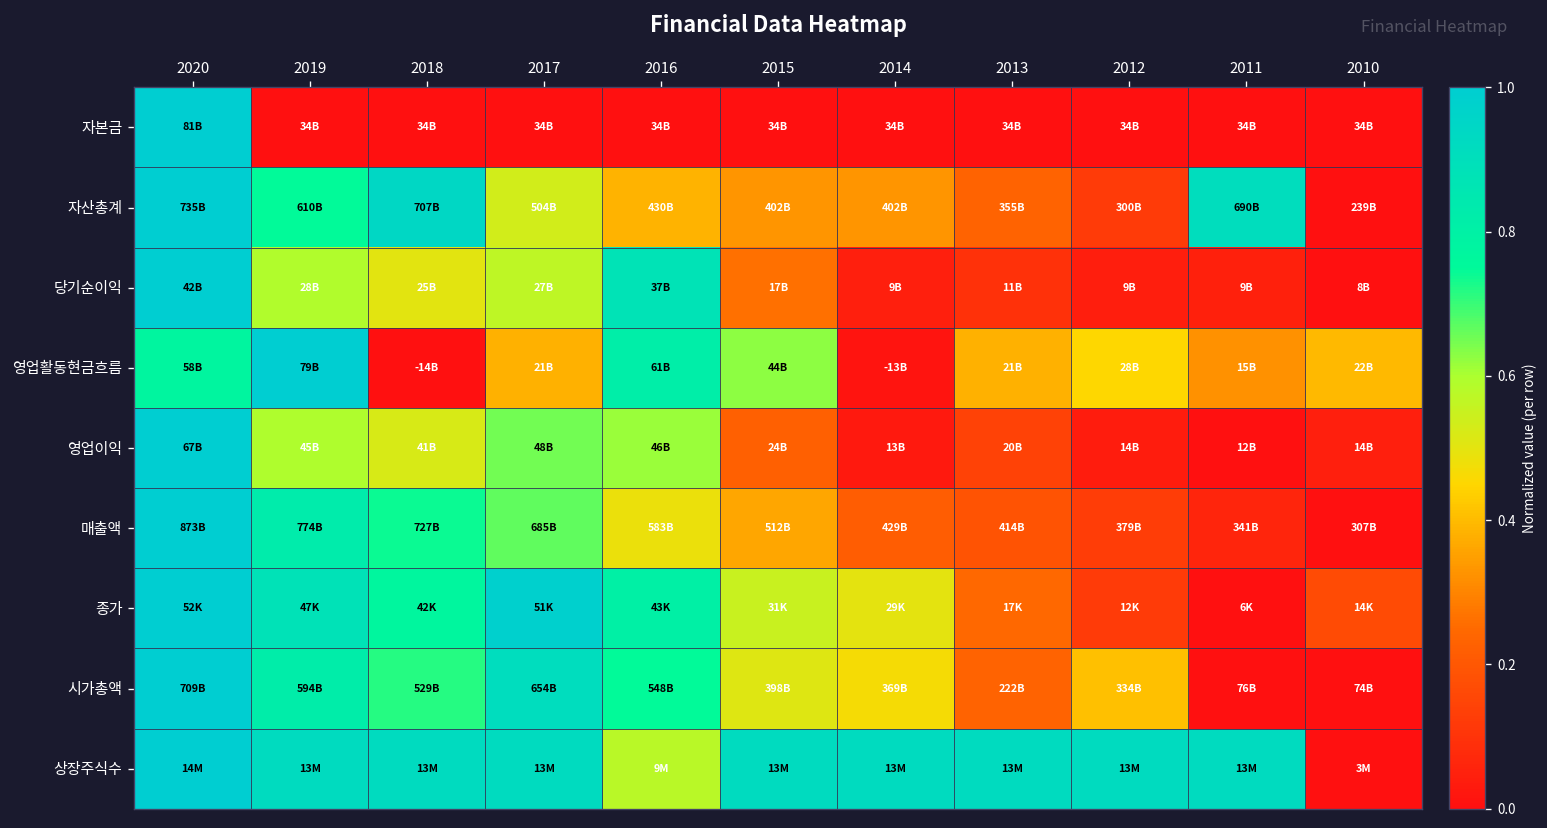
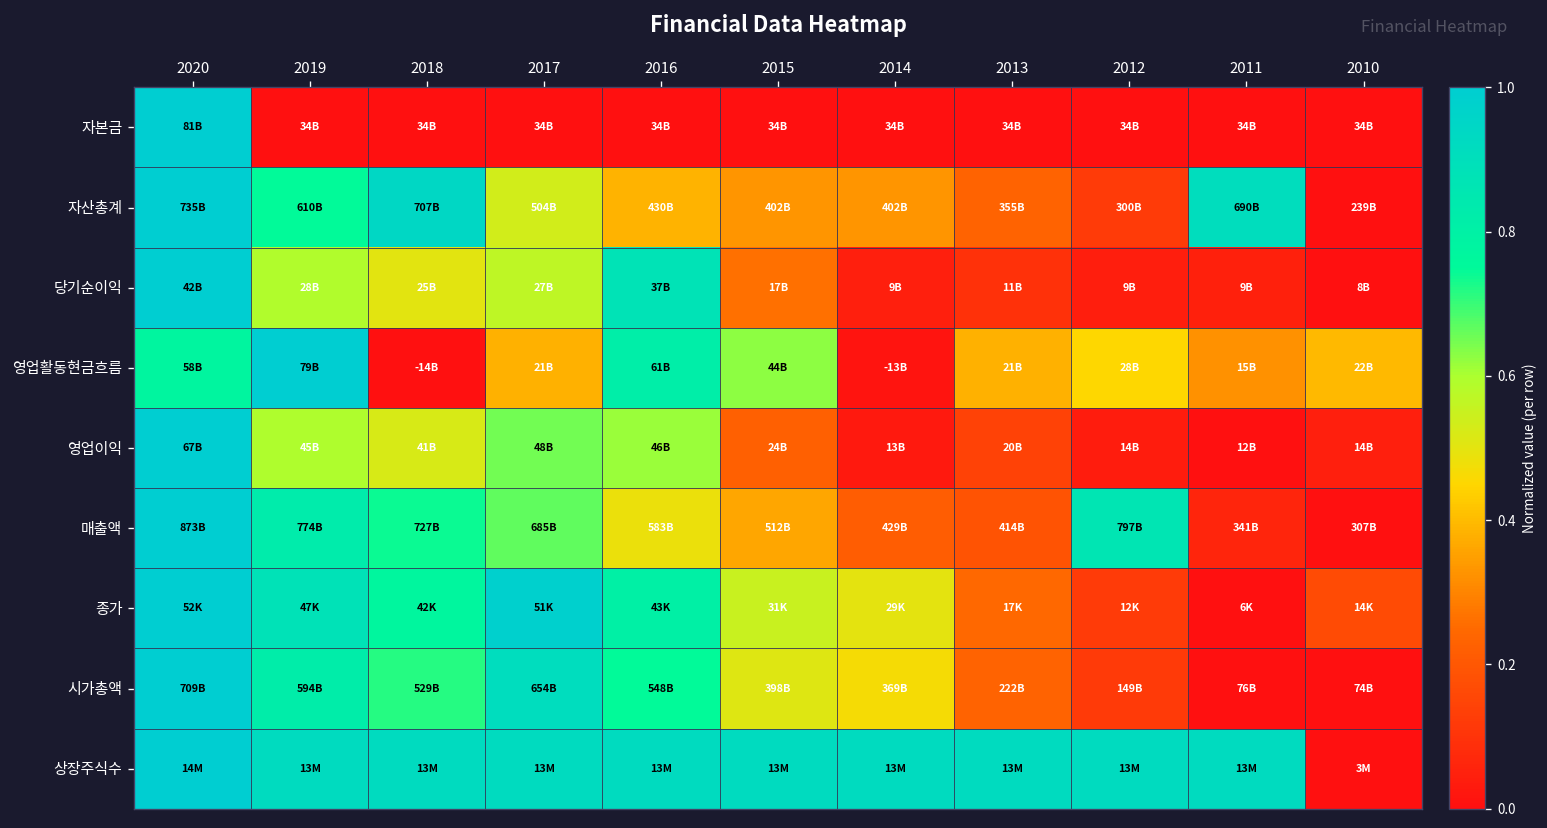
매출액, 2012: 379B -> 797B
시가총액, 2012: 334B -> 149B
상장주식수, 2016: 9M -> 13M
